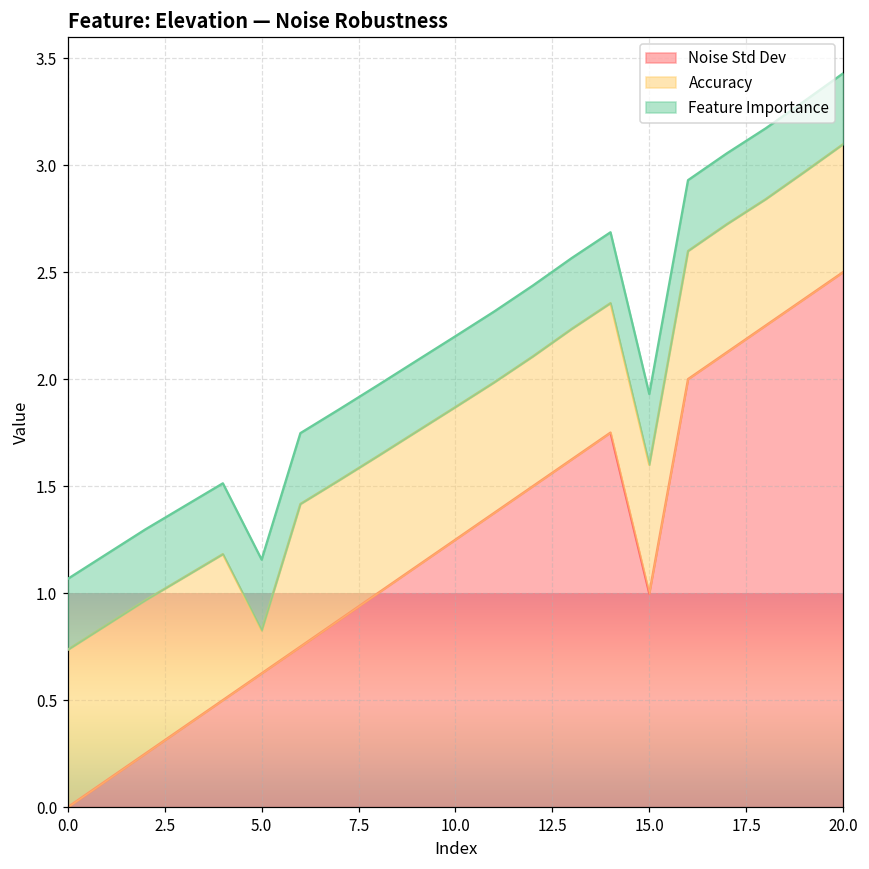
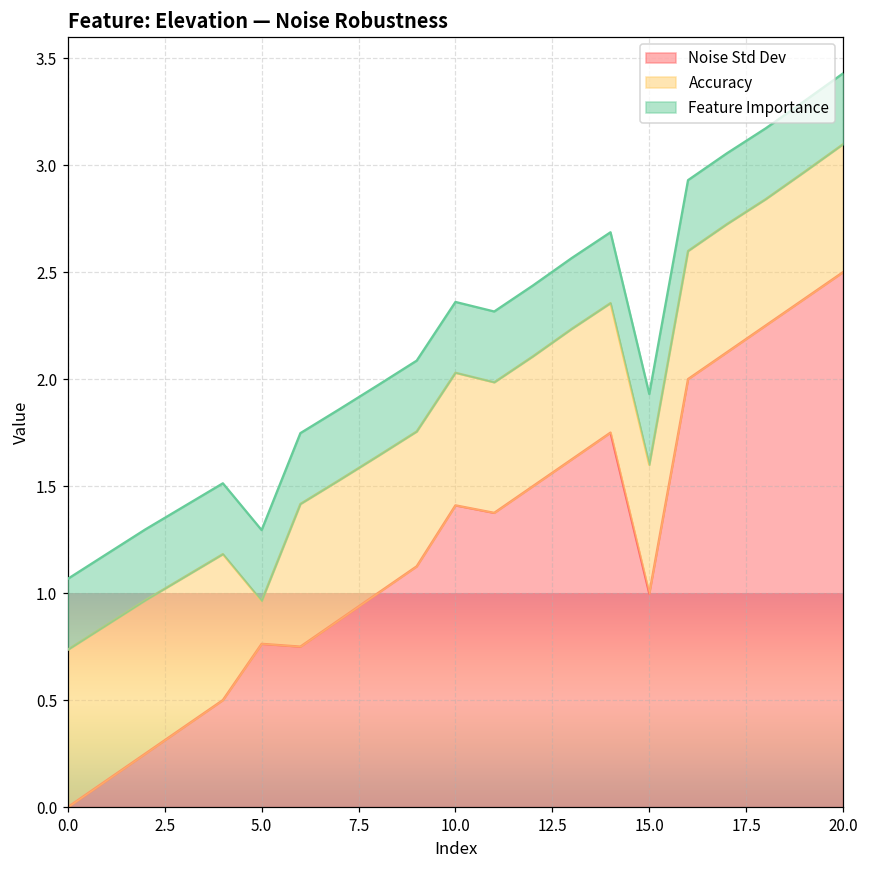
Noise Std Dev, 5.0: 0.63 -> 0.76
Noise Std Dev, 10.0: 1.25 -> 1.41
